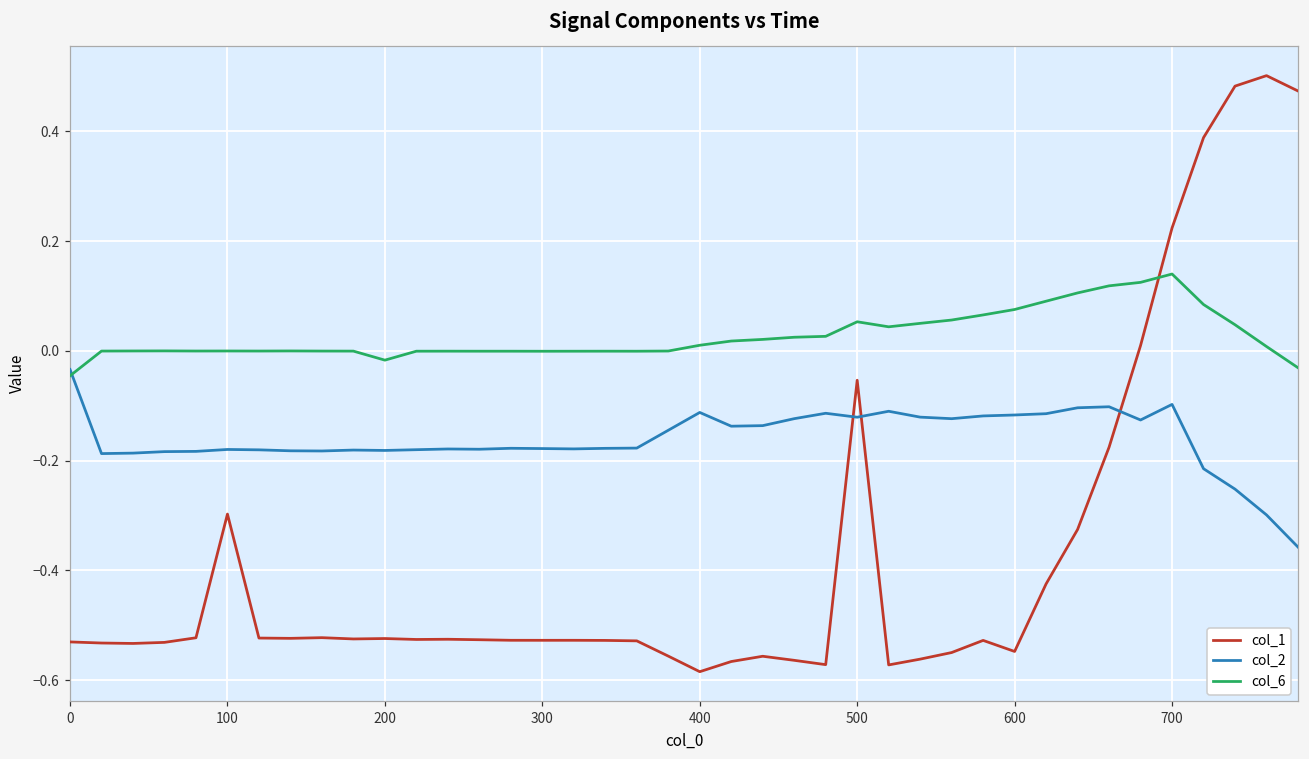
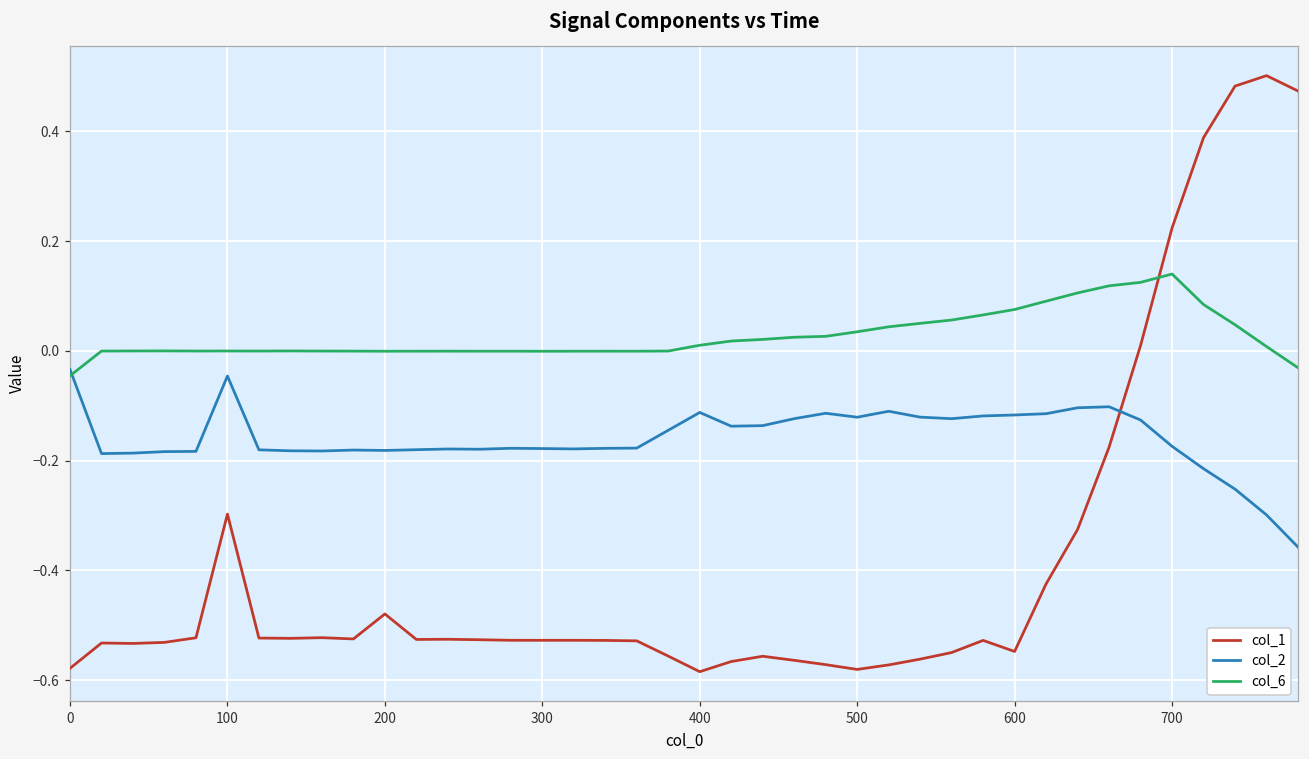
col_1, 0: -0.53 -> -0.58
col_2, 100: -0.18 -> -0.05
col_1, 200: -0.52 -> -0.48
col_6, 200: -0.02 -> 0.00
col_1, 500: -0.05 -> -0.58
col_6, 500: 0.05 -> 0.03
col_2, 700: -0.10 -> -0.17
